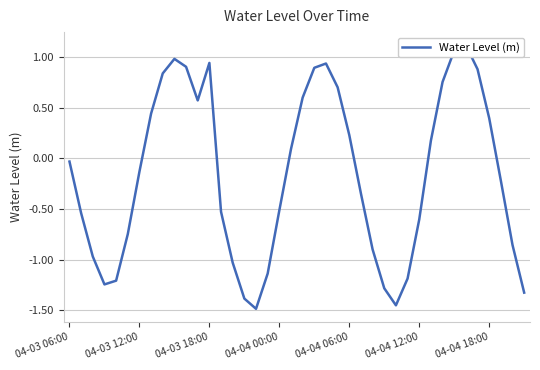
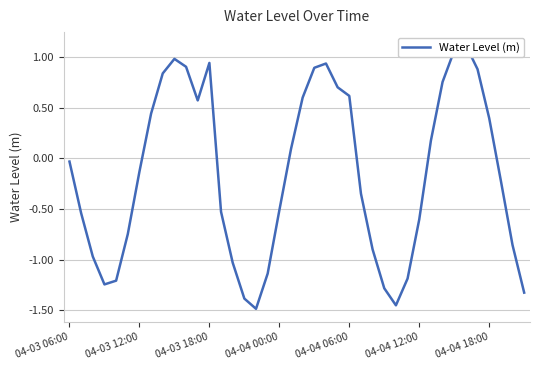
04-04 06:00: 0.23 -> 0.62
